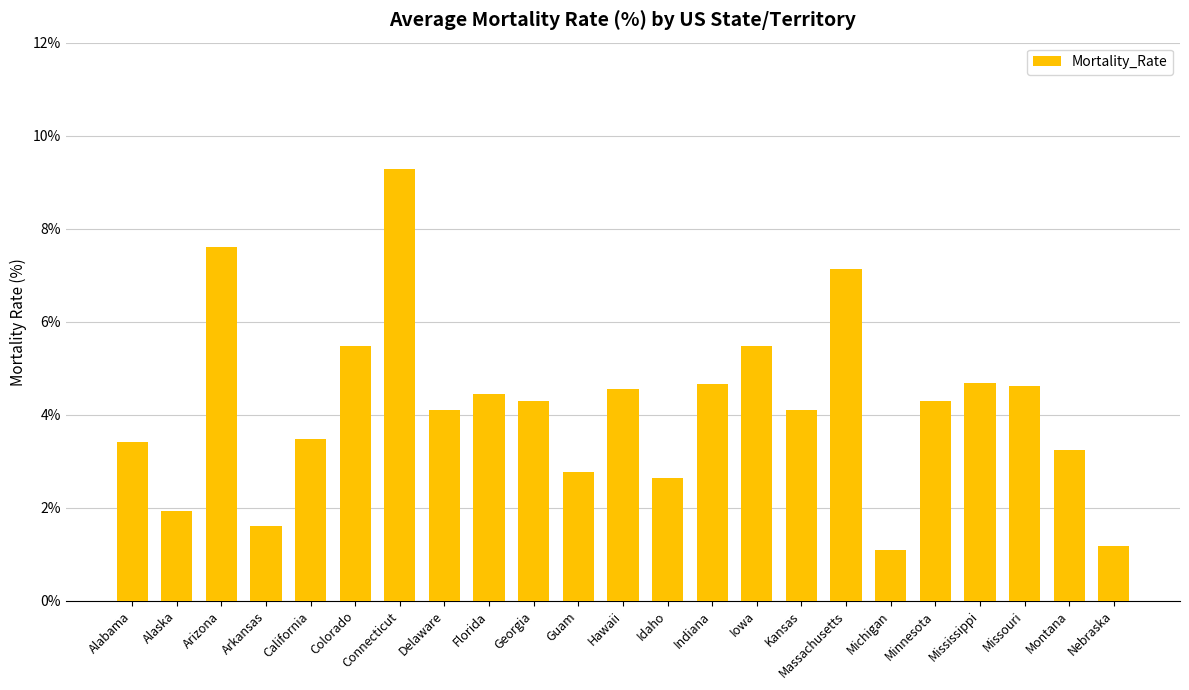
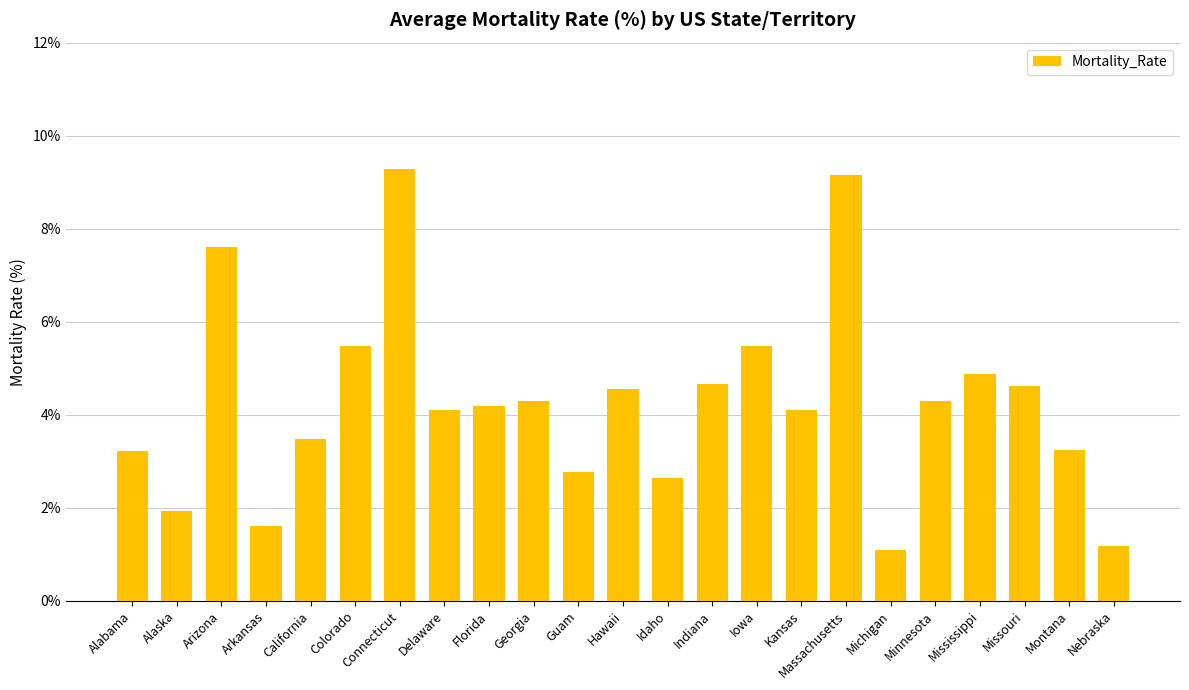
Alabama: 3.4% -> 3.2%
Florida: 4.4% -> 4.2%
Massachusetts: 7.1% -> 9.1%
Mississippi: 4.7% -> 4.9%
